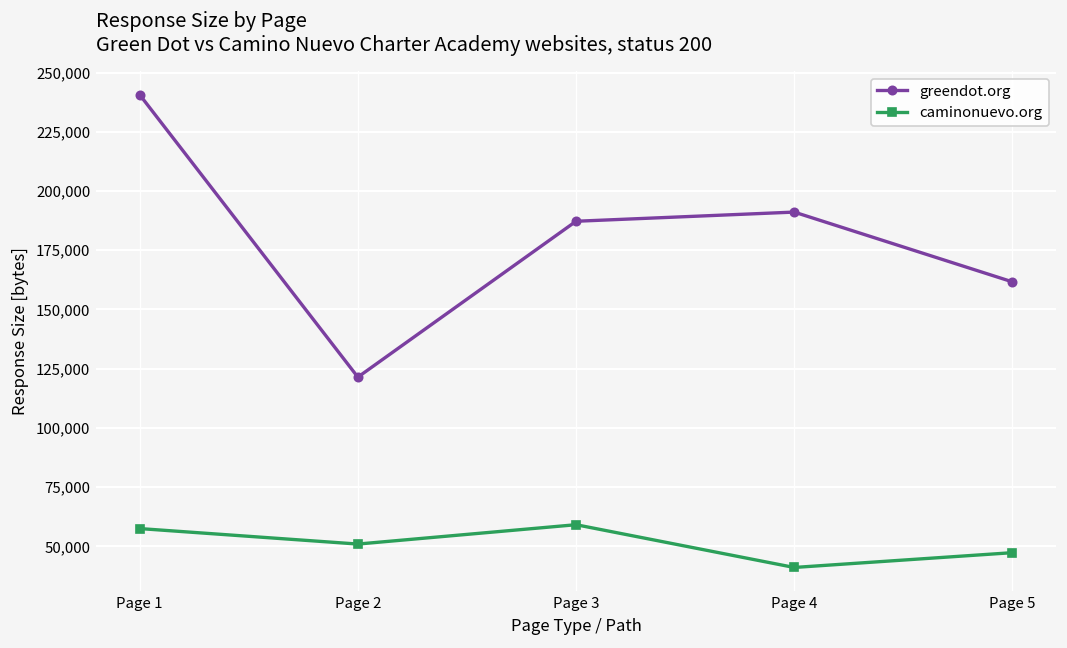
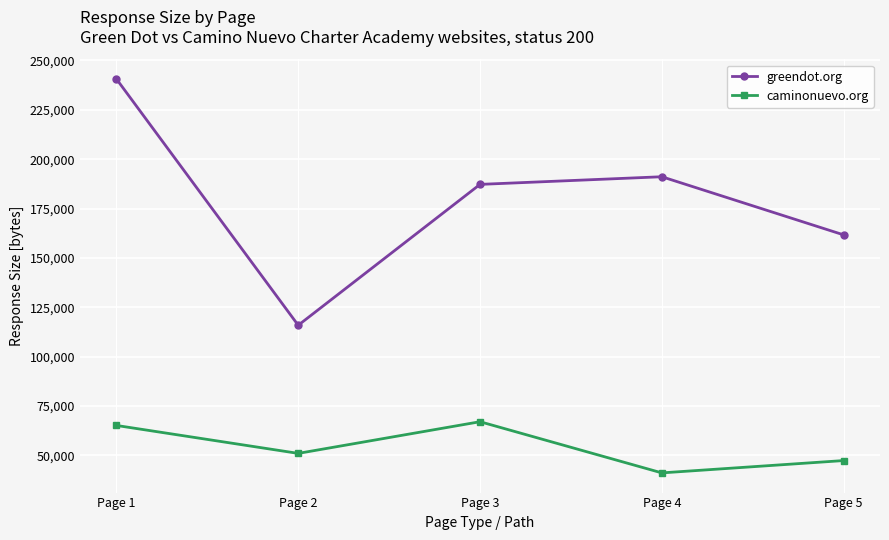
caminonuevo.org, Page 1: 58,000 -> 65,000
greendot.org, Page 2: 121,000 -> 116,000
caminonuevo.org, Page 3: 59,000 -> 67,000
